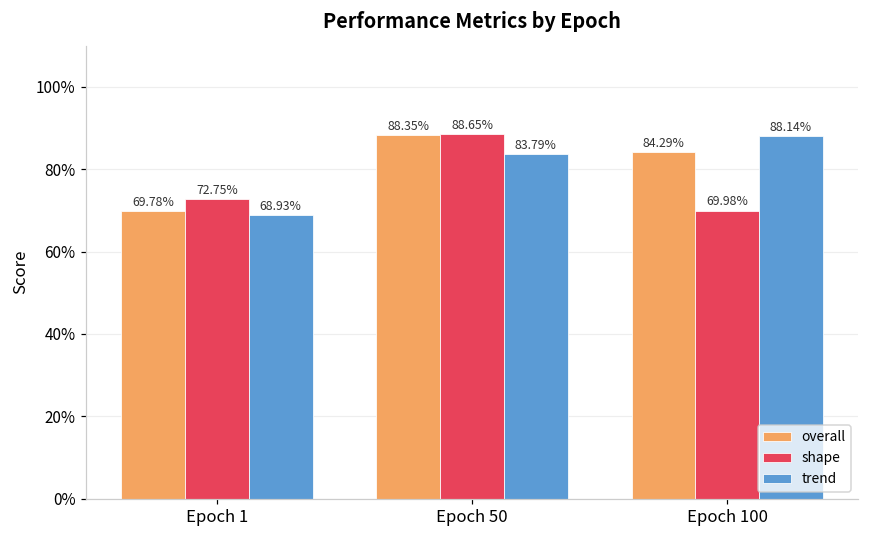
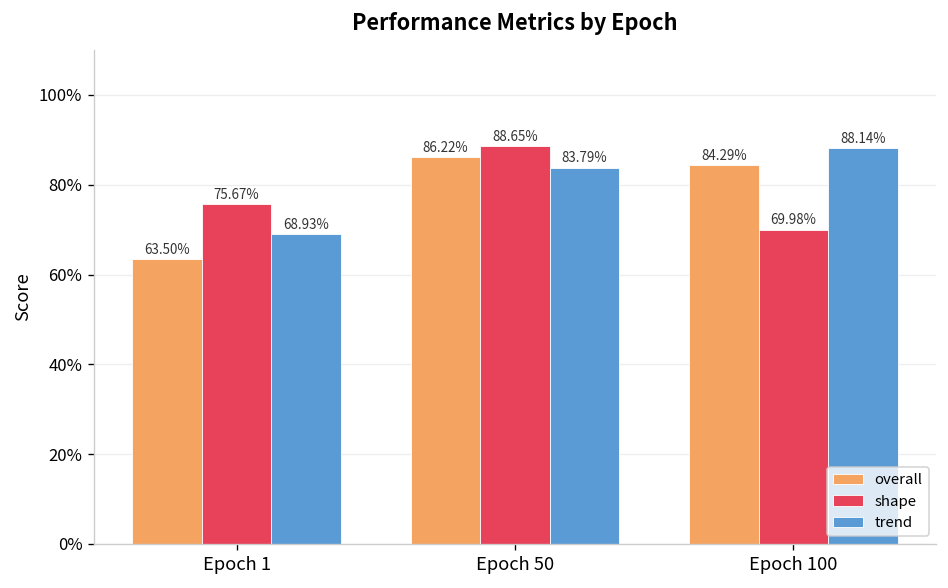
overall, Epoch 1: 69.78% -> 63.50%
shape, Epoch 1: 72.75% -> 75.67%
overall, Epoch 50: 88.35% -> 86.22%
